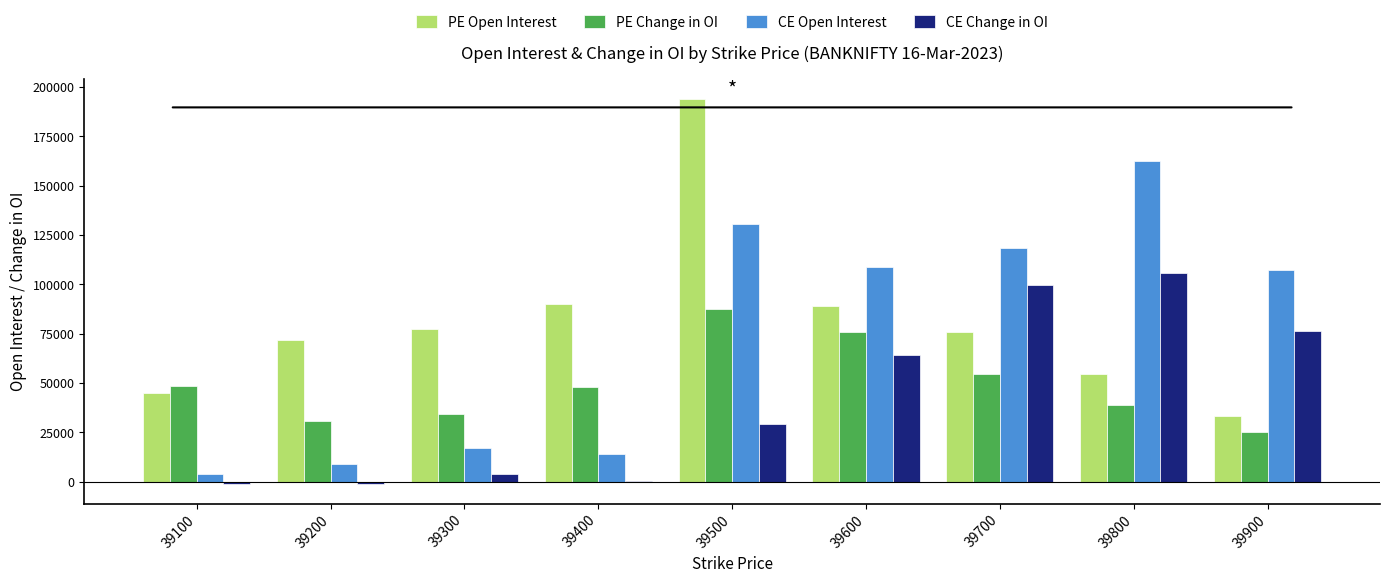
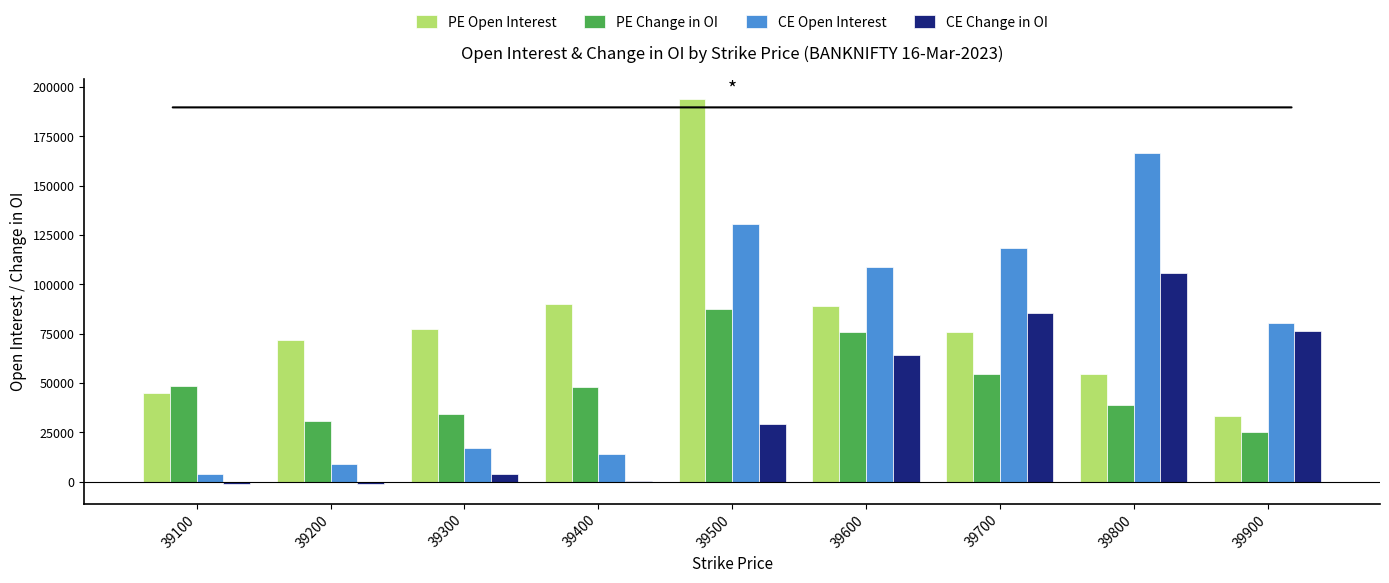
CE Change in OI, 39700: 100000 -> 86000
CE Open Interest, 39800: 162000 -> 167000
CE Open Interest, 39900: 107000 -> 80000
